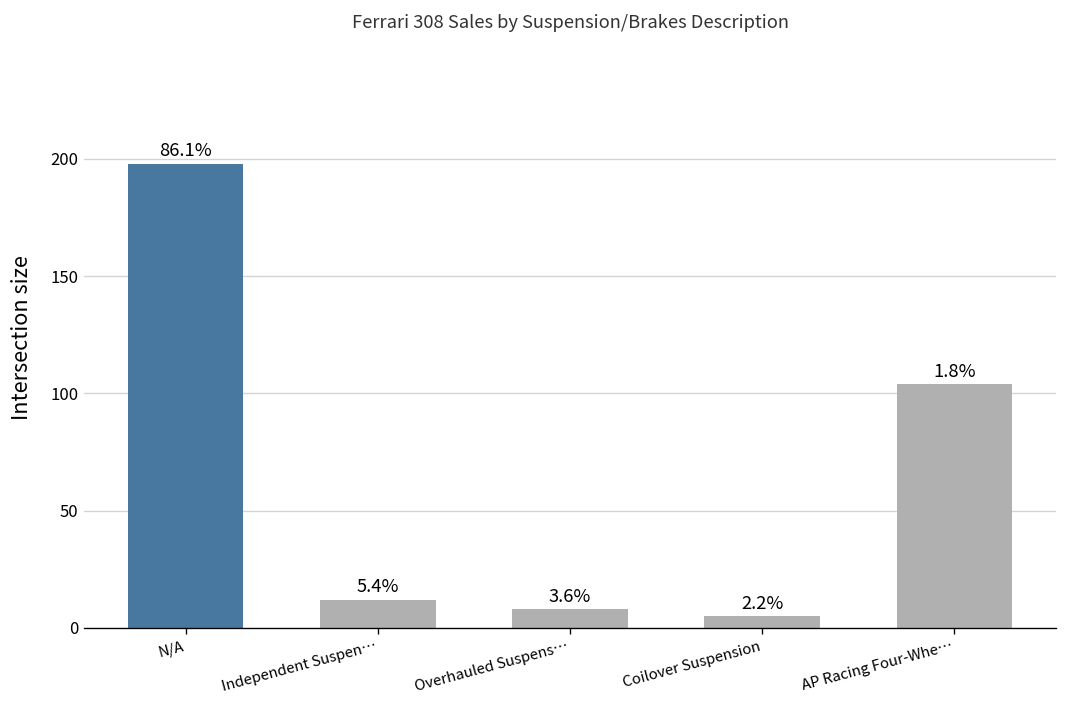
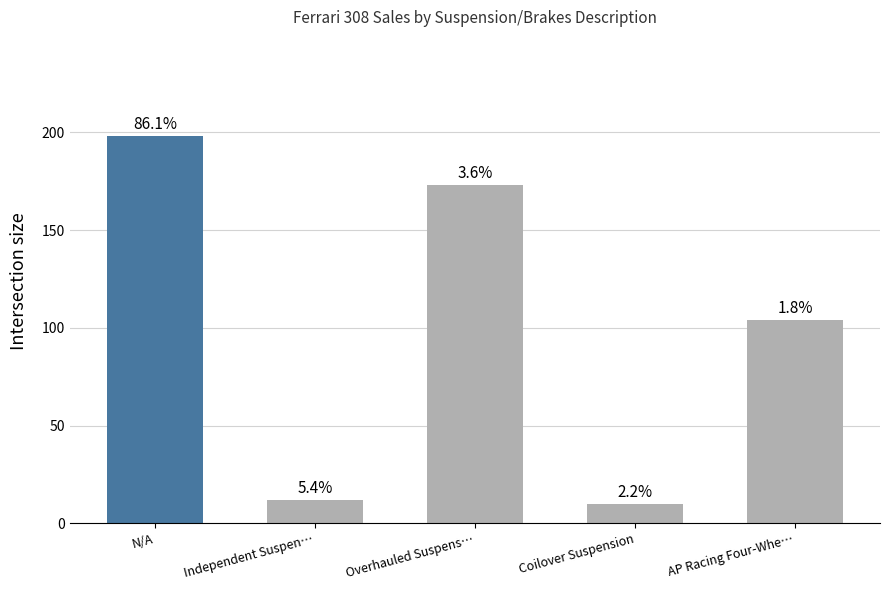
Overhauled Suspens…: 8 -> 173
Coilover Suspension: 5 -> 10
